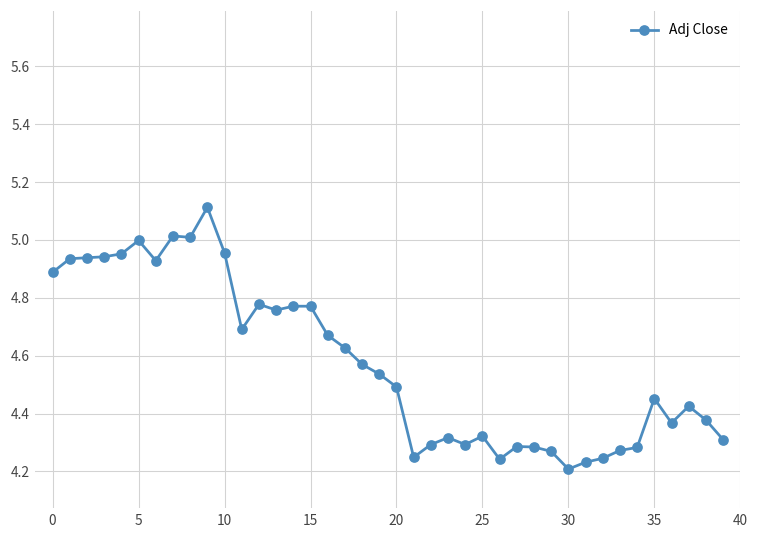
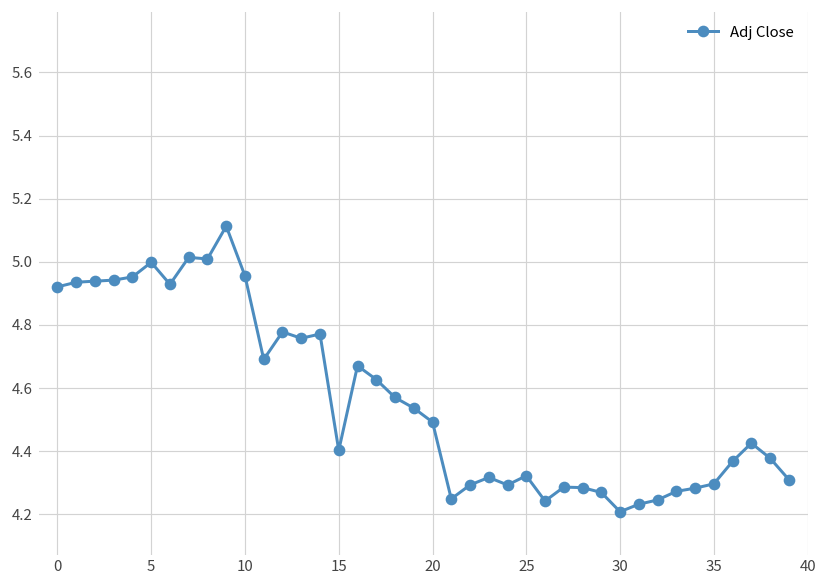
0: 4.89 -> 4.92
15: 4.77 -> 4.40
35: 4.45 -> 4.30
